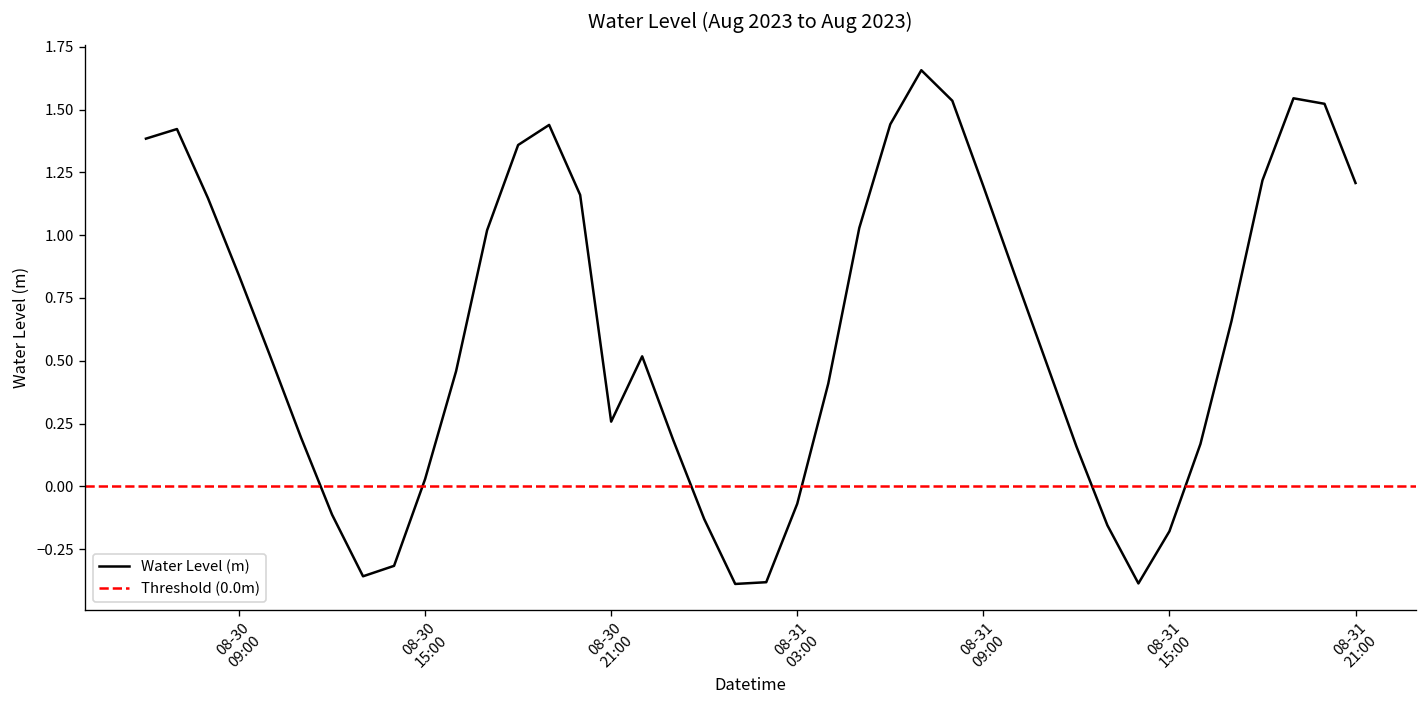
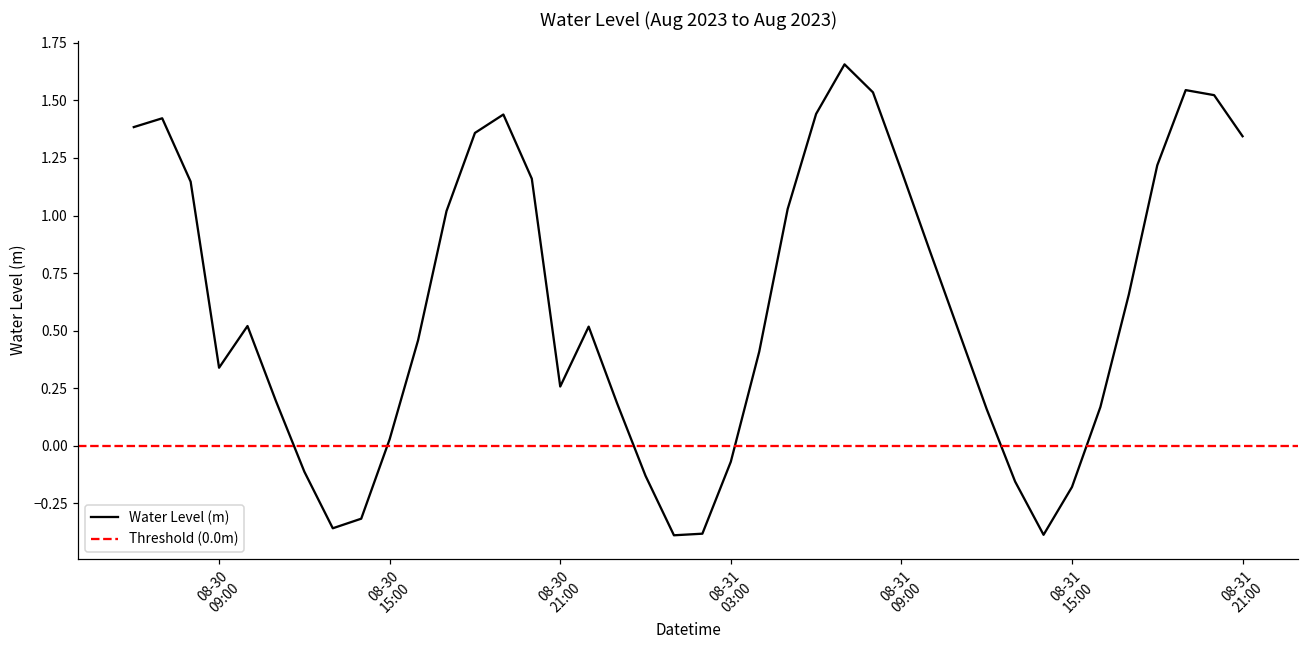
08-30 09:00: 0.84 -> 0.34
08-31 21:00: 1.21 -> 1.34
